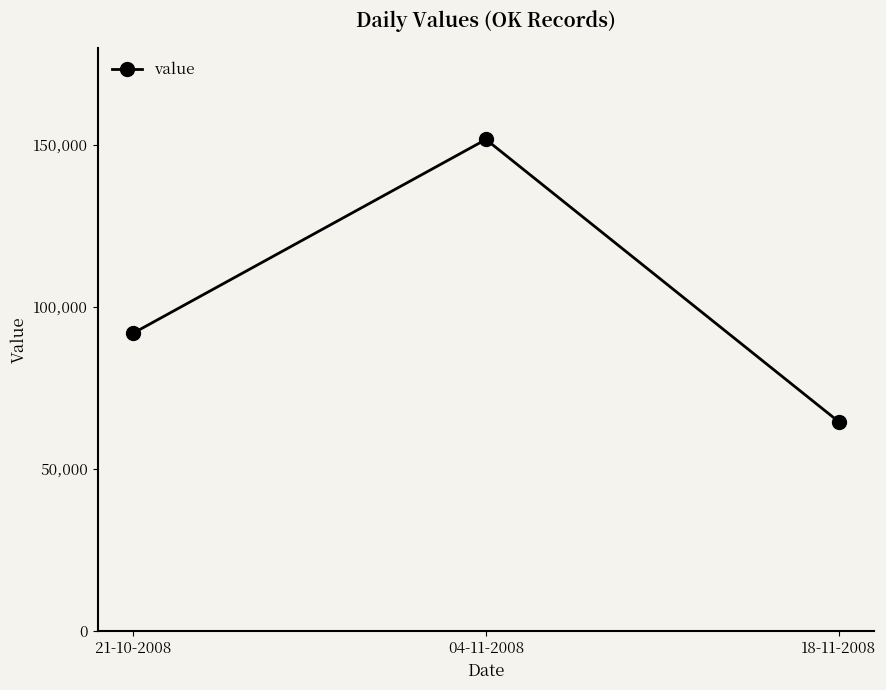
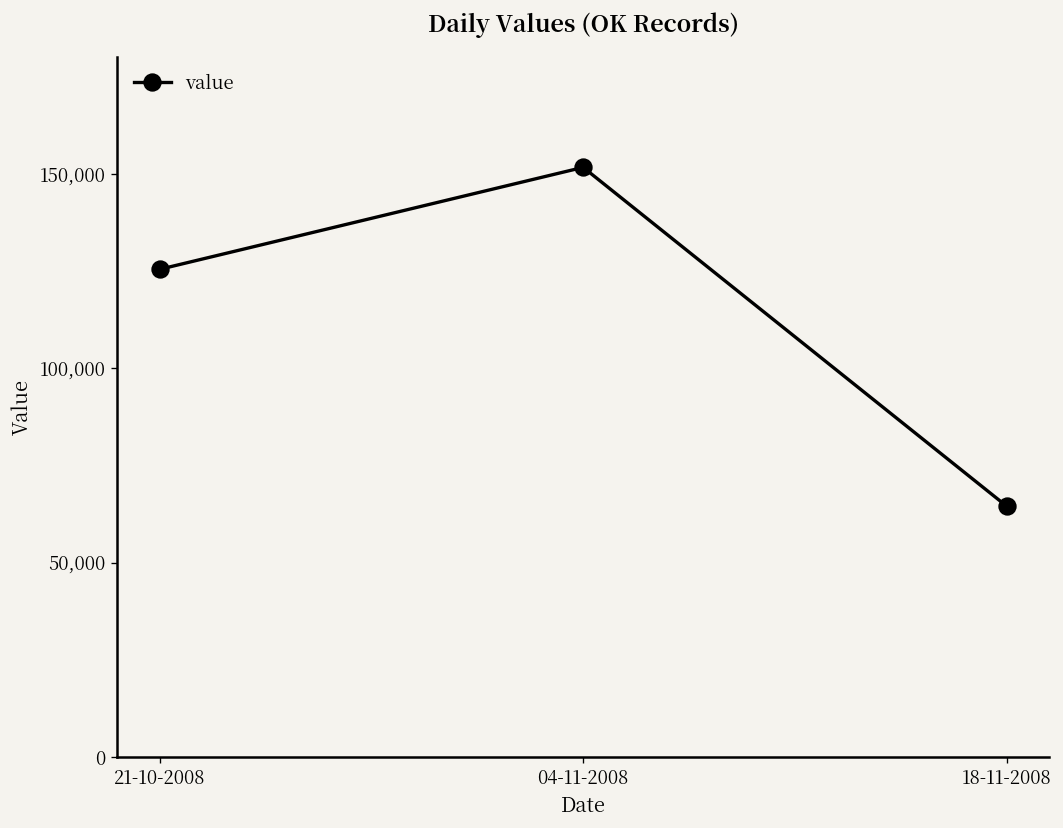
21-10-2008: 92,000 -> 125,000
